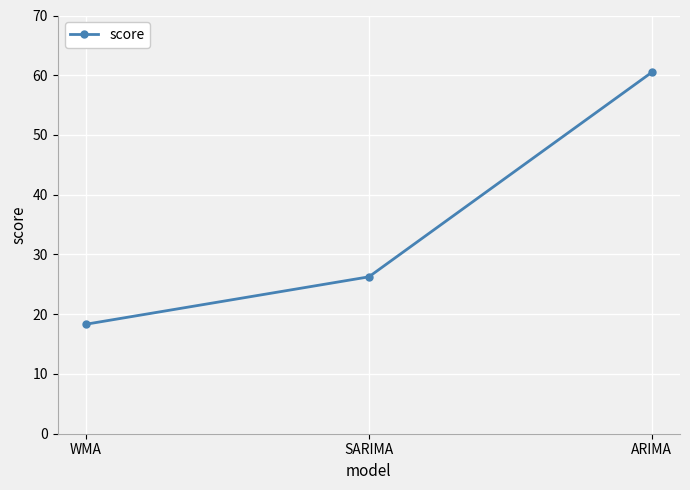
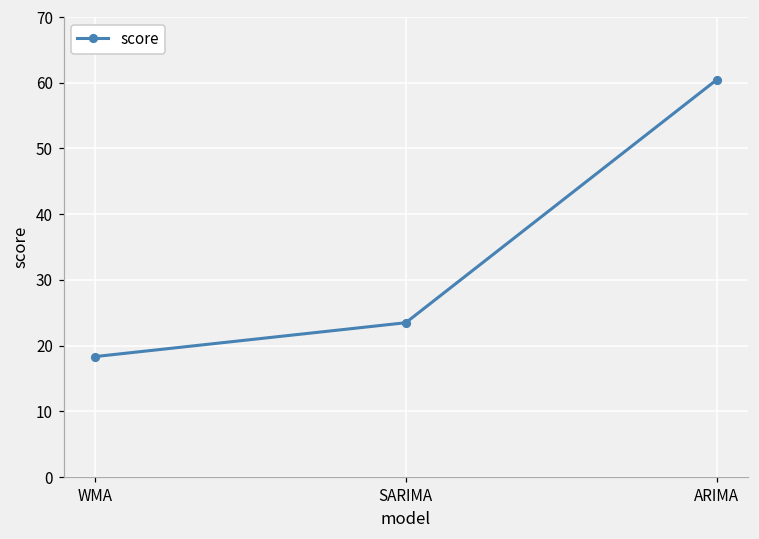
SARIMA: 26 -> 23
